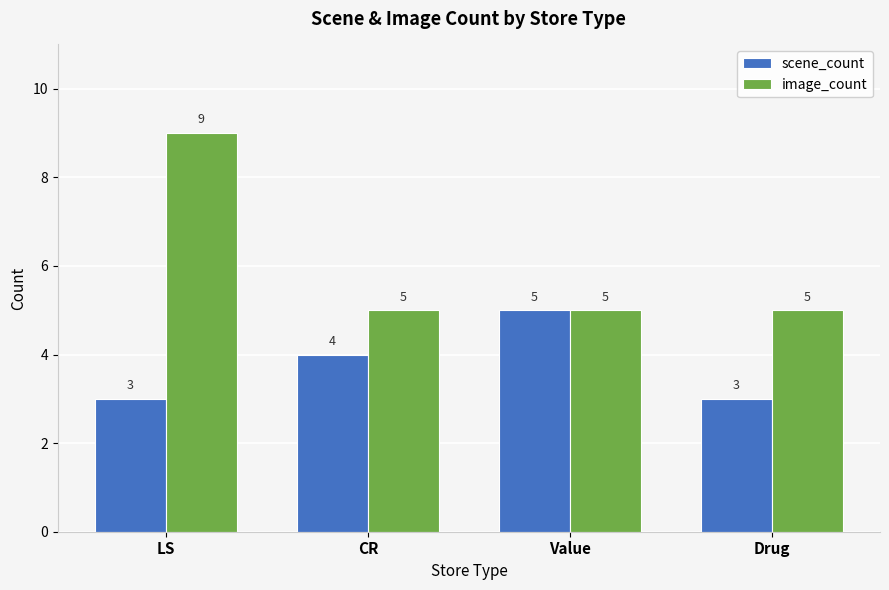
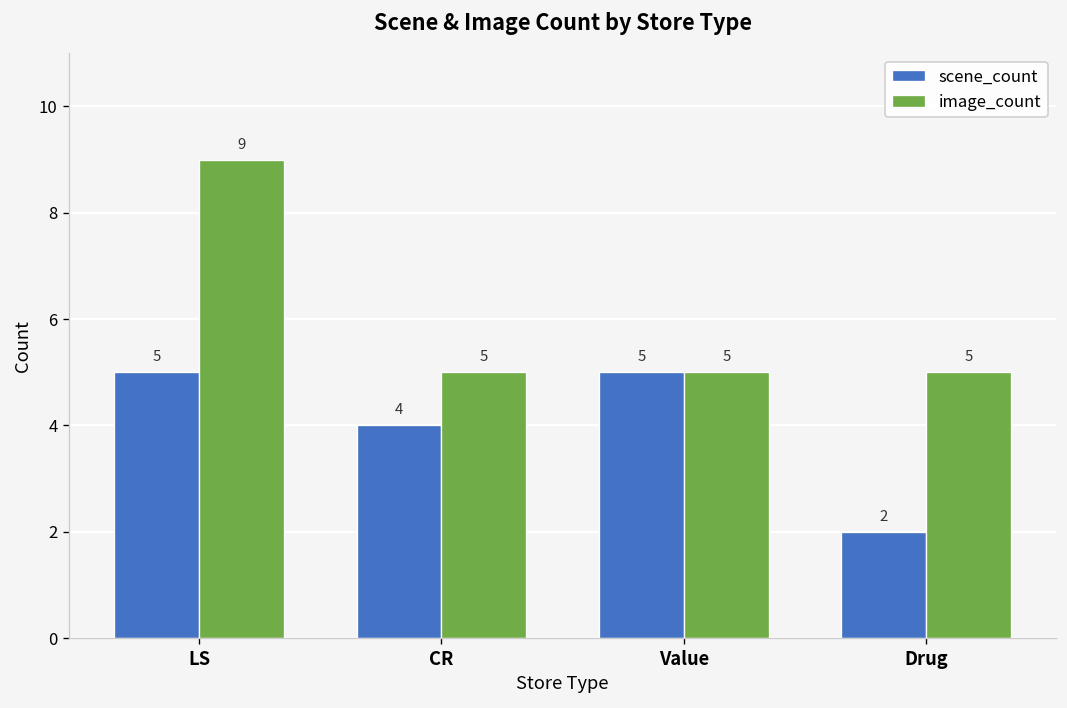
scene_count, LS: 3 -> 5
scene_count, Drug: 3 -> 2
